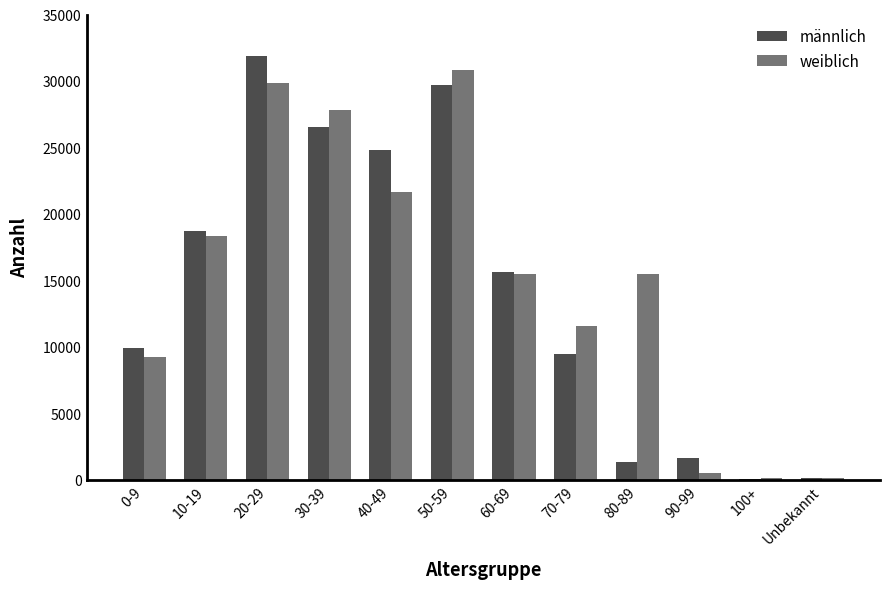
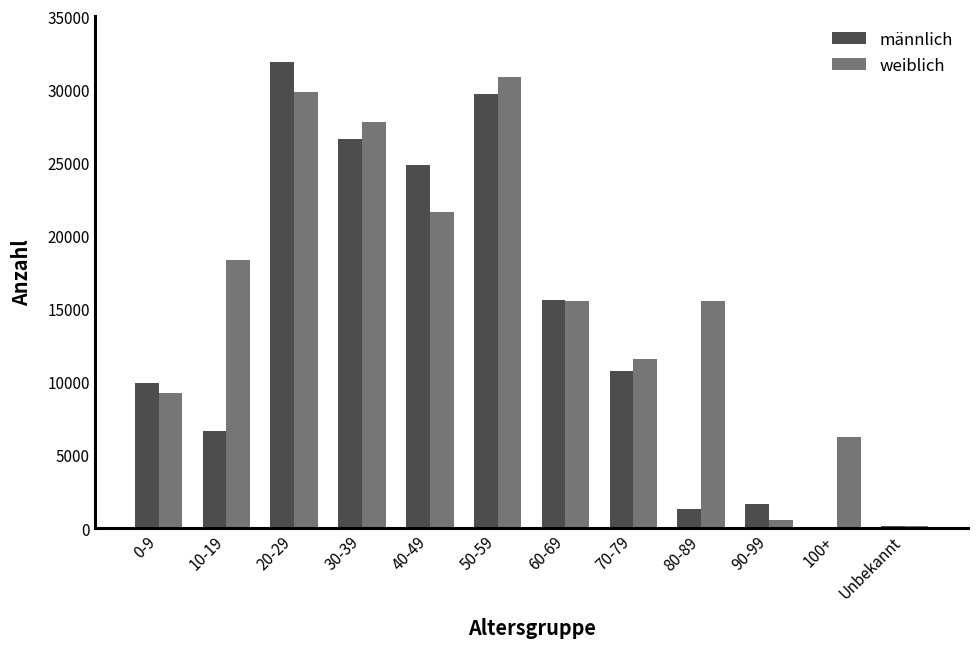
männlich, 10-19: 18700 -> 6600
männlich, 70-79: 9400 -> 10800
weiblich, 100+: 100 -> 6200
